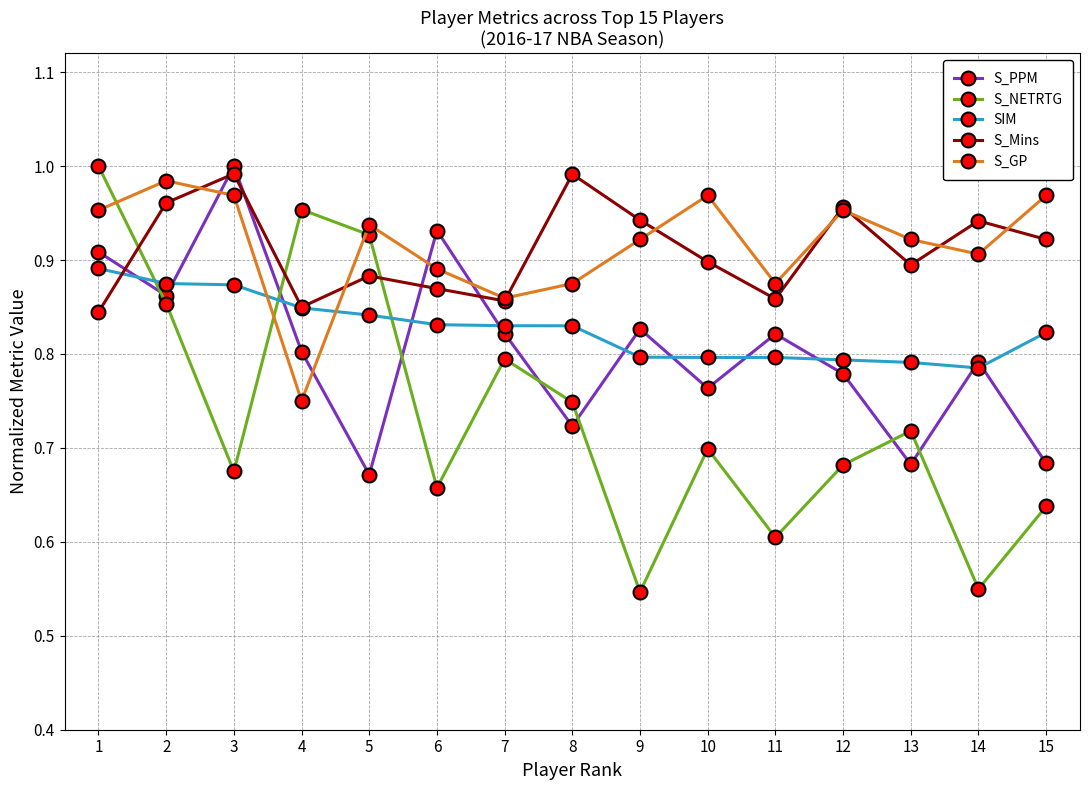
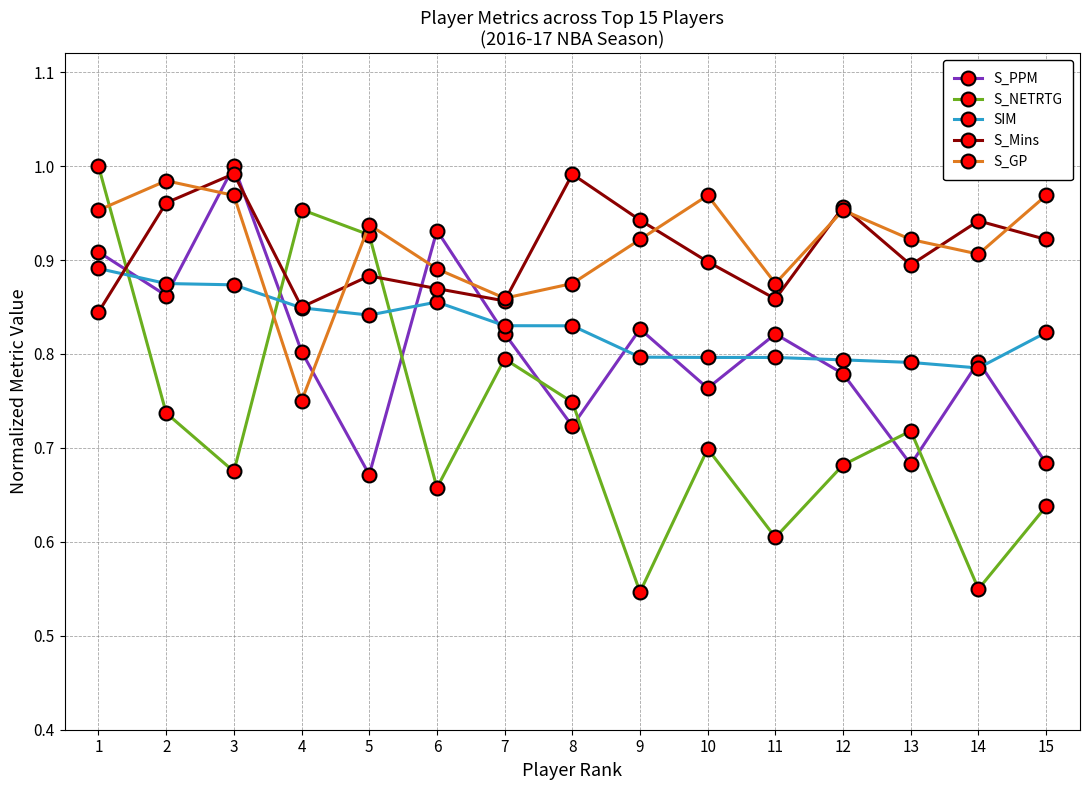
S_NETRTG, 2: 0.85 -> 0.74
SIM, 6: 0.83 -> 0.86
